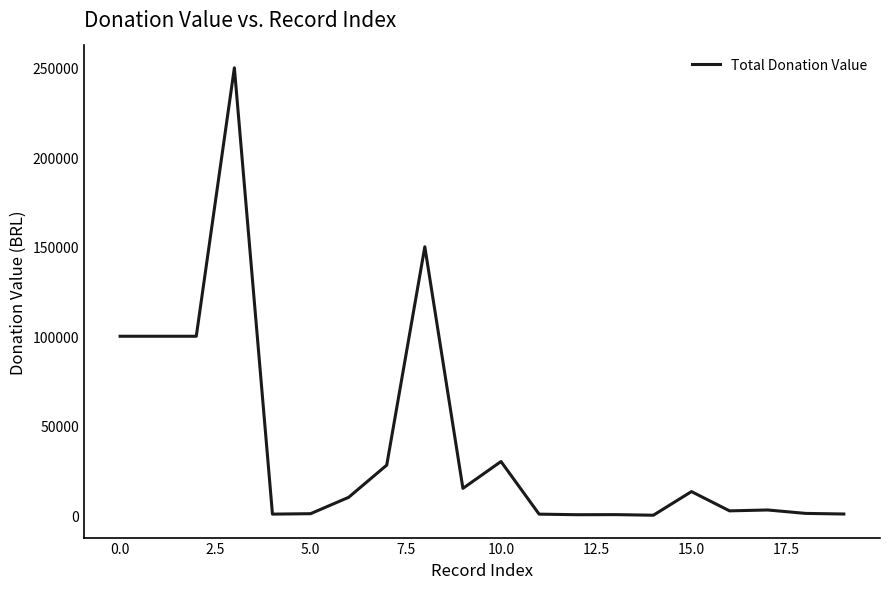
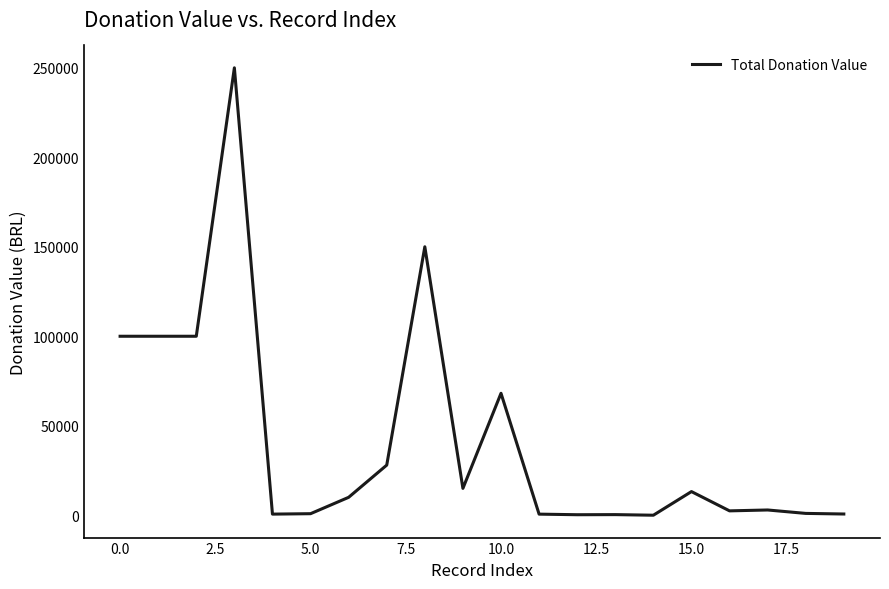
10.0: 30000 -> 68000
